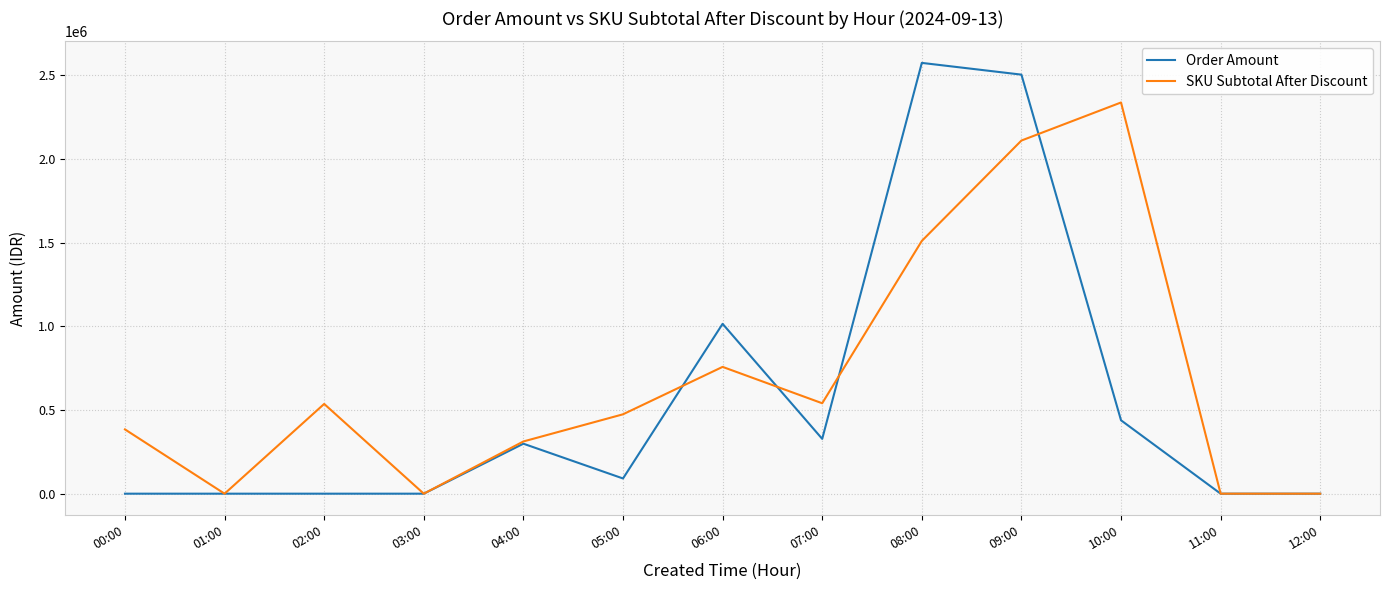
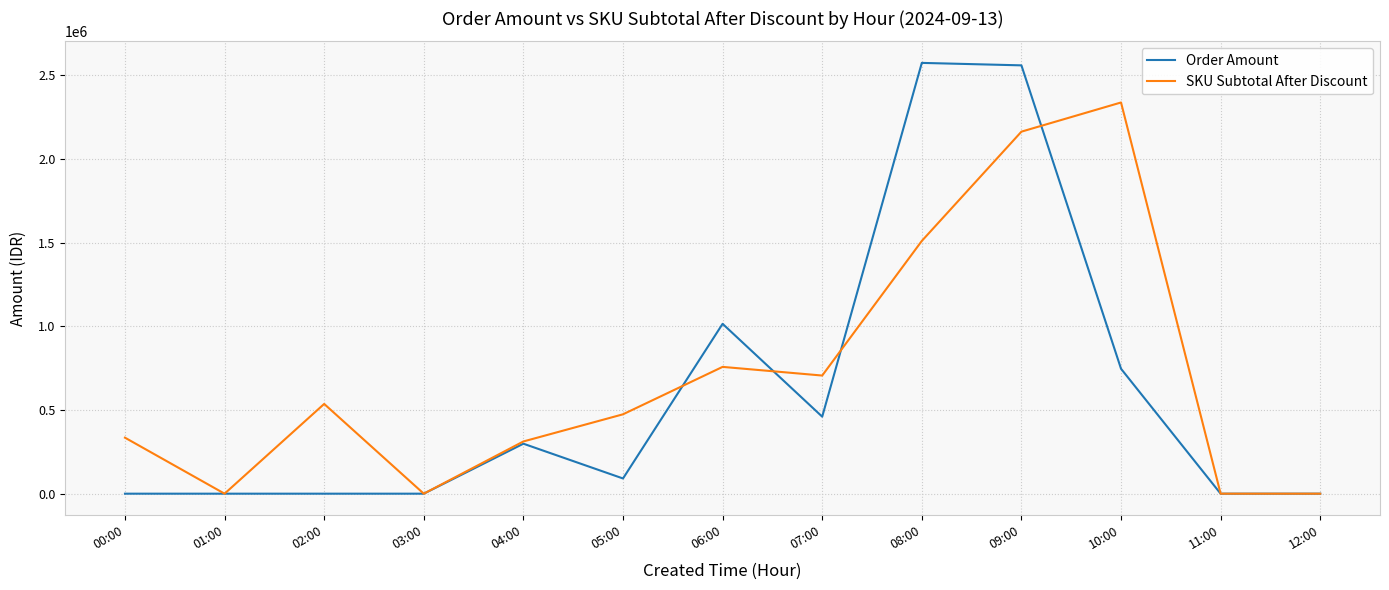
SKU Subtotal After Discount, 00:00: 380000 -> 330000
Order Amount, 07:00: 330000 -> 460000
SKU Subtotal After Discount, 07:00: 540000 -> 710000
Order Amount, 09:00: 2500000 -> 2560000
SKU Subtotal After Discount, 09:00: 2110000 -> 2160000
Order Amount, 10:00: 440000 -> 750000
